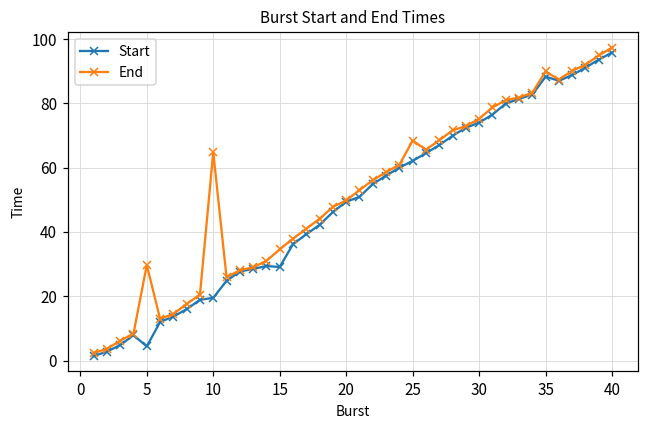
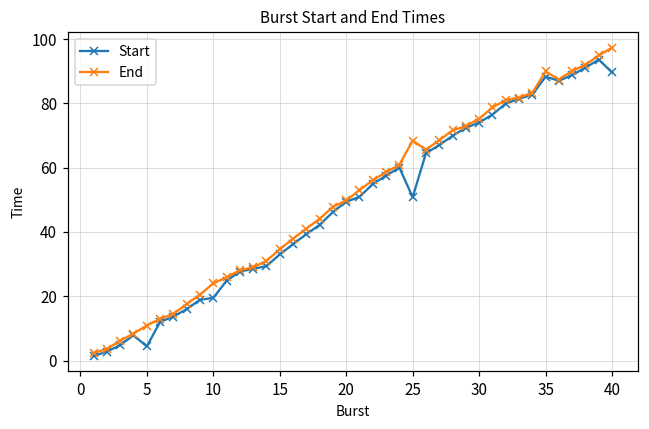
End, 5: 30 -> 11
End, 10: 65 -> 24
Start, 15: 29 -> 33
Start, 25: 62 -> 51
Start, 40: 96 -> 90
